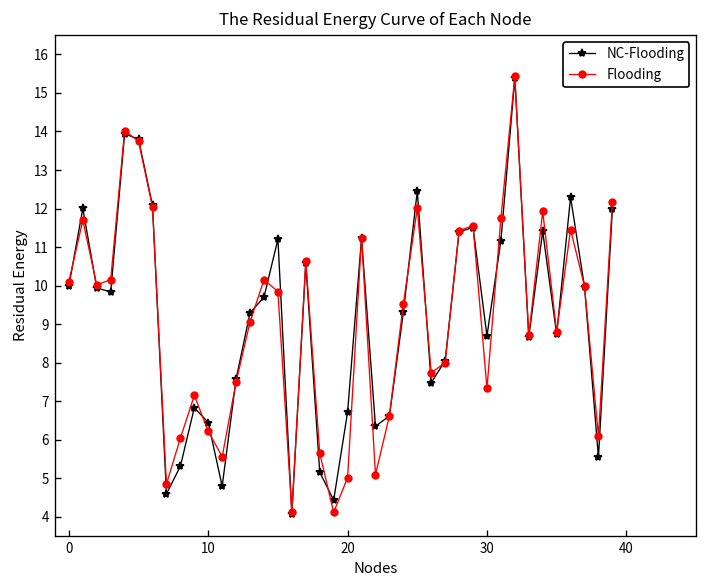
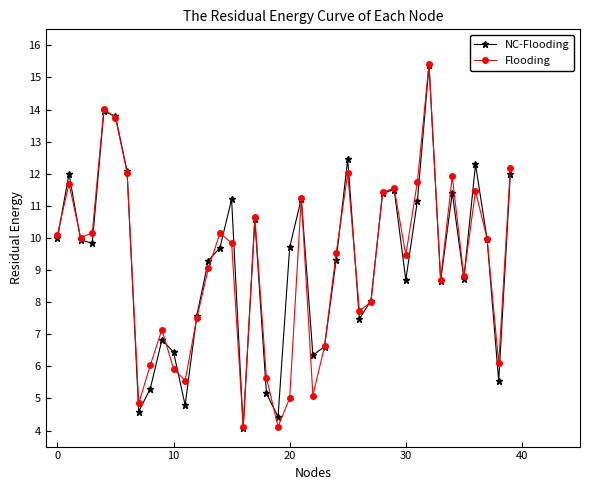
Flooding, 10: 6.2 -> 5.9
NC-Flooding, 20: 6.7 -> 9.7
Flooding, 30: 7.3 -> 9.5
